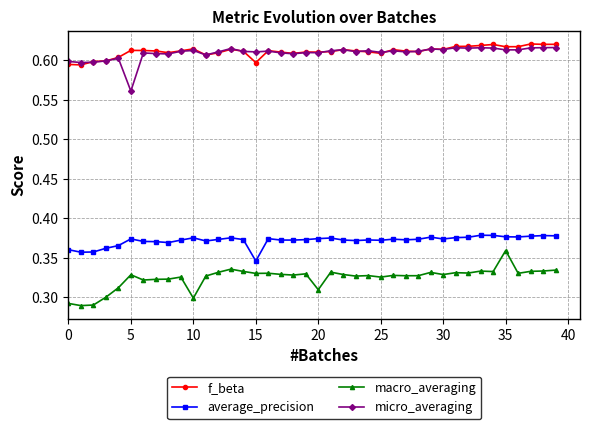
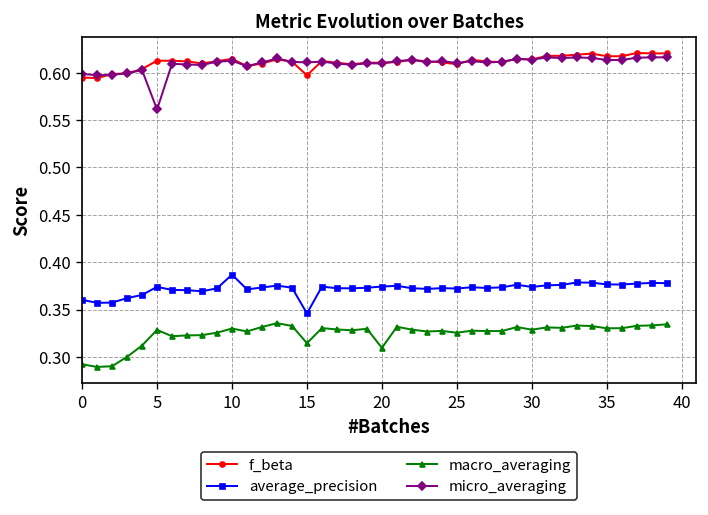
average_precision, 10: 0.38 -> 0.39
macro_averaging, 10: 0.30 -> 0.33
macro_averaging, 15: 0.33 -> 0.31
macro_averaging, 35: 0.36 -> 0.33
